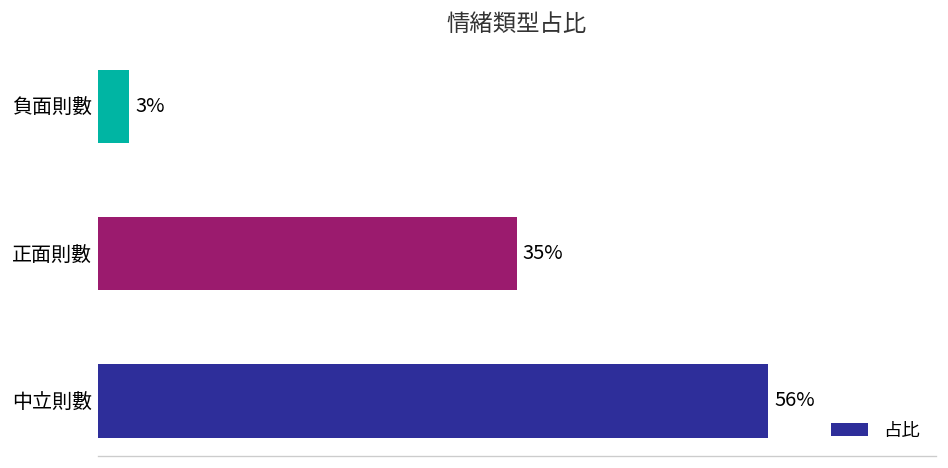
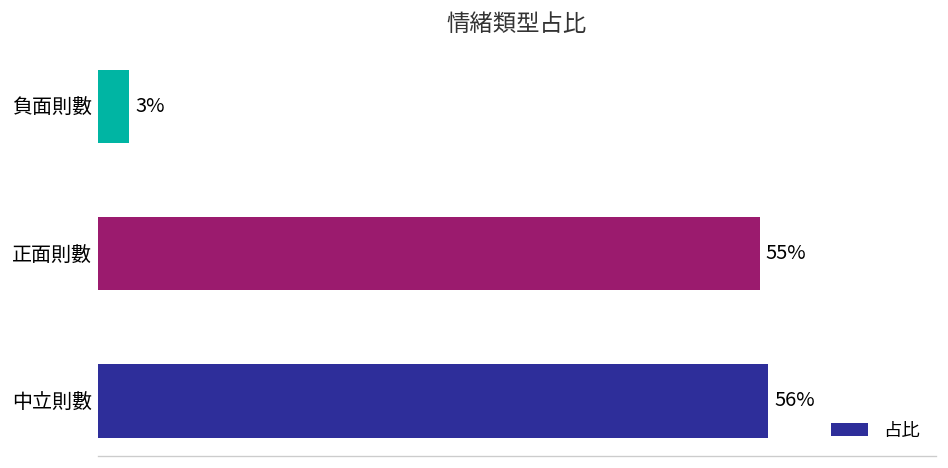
正面則數: 35% -> 55%
